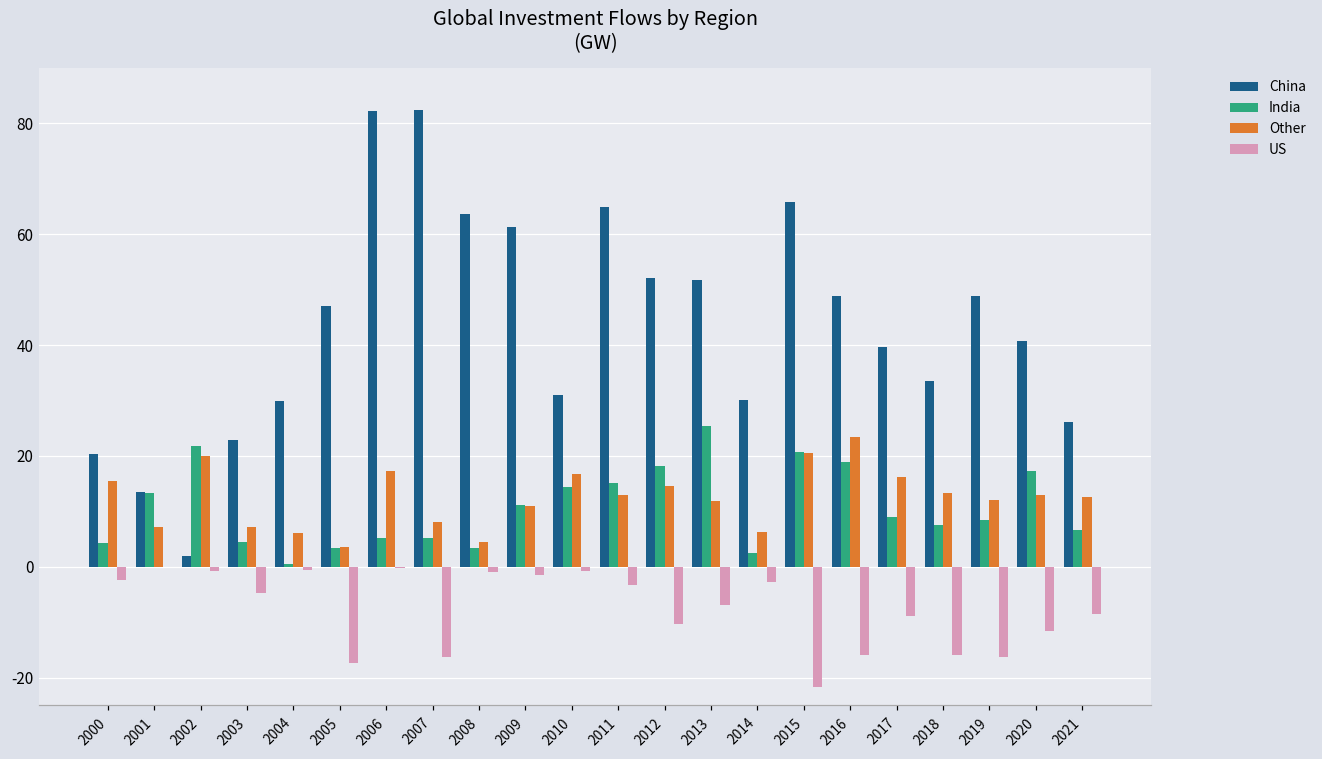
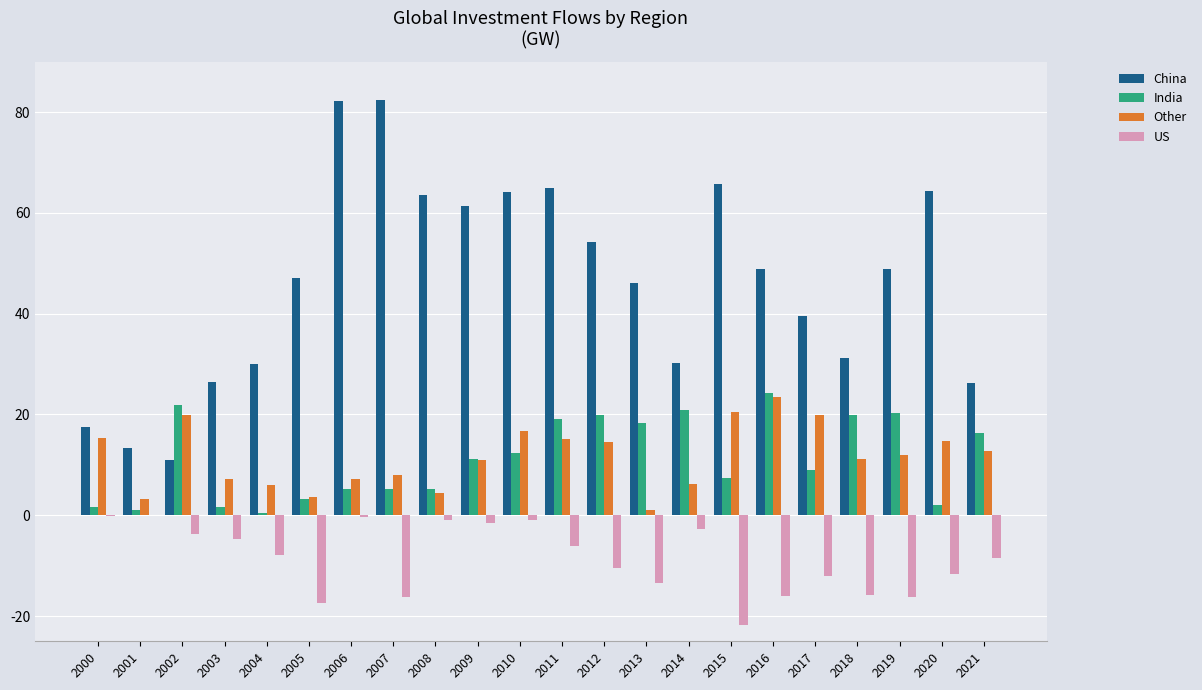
China, 2000: 20 -> 18
India, 2000: 4 -> 2
US, 2000: -2 -> 0
India, 2001: 13 -> 1
Other, 2001: 7 -> 3
China, 2002: 2 -> 11
US, 2002: -1 -> -4
China, 2003: 23 -> 27
India, 2003: 5 -> 2
US, 2004: -1 -> -8
Other, 2006: 17 -> 7
India, 2008: 3 -> 5
China, 2010: 31 -> 64
India, 2010: 14 -> 12
India, 2011: 15 -> 19
Other, 2011: 13 -> 15
US, 2011: -3 -> -6
China, 2012: 52 -> 54
India, 2012: 18 -> 20
China, 2013: 52 -> 46
India, 2013: 25 -> 18
Other, 2013: 12 -> 1
US, 2013: -7 -> -13
India, 2014: 3 -> 21
India, 2015: 21 -> 7
India, 2016: 19 -> 24
Other, 2017: 16 -> 20
US, 2017: -9 -> -12
China, 2018: 33 -> 31
India, 2018: 8 -> 20
Other, 2018: 13 -> 11
India, 2019: 8 -> 20
China, 2020: 41 -> 64
India, 2020: 17 -> 2
Other, 2020: 13 -> 15
India, 2021: 7 -> 16
